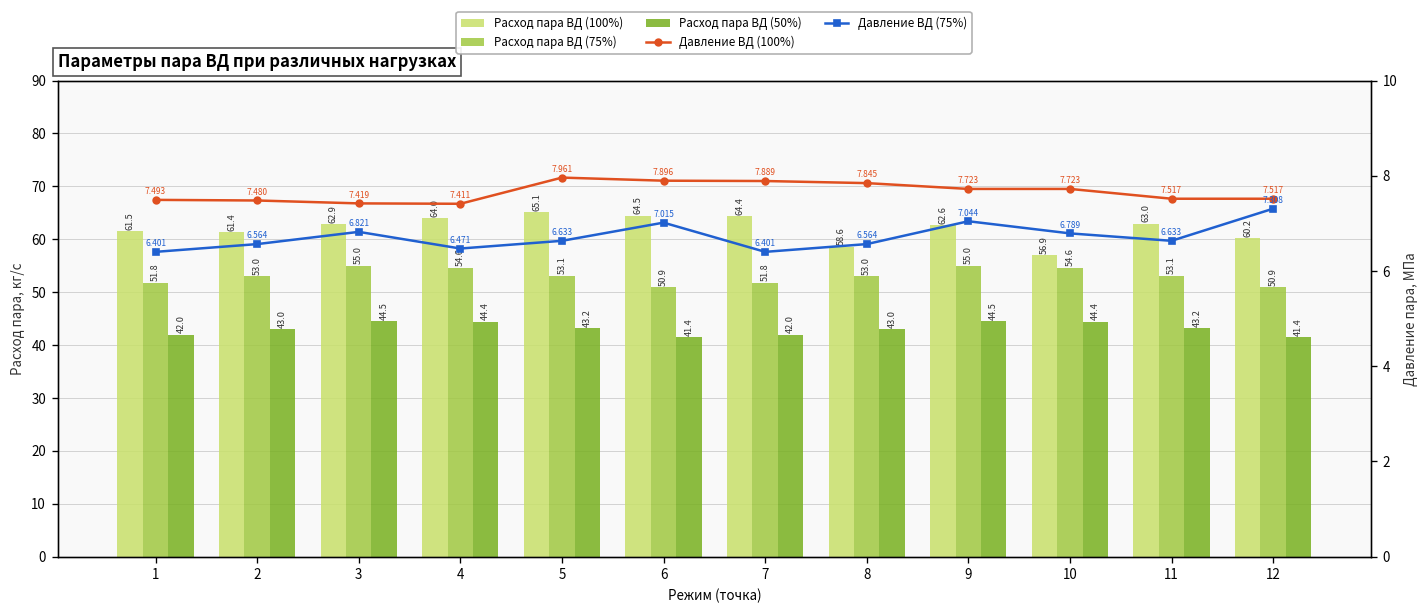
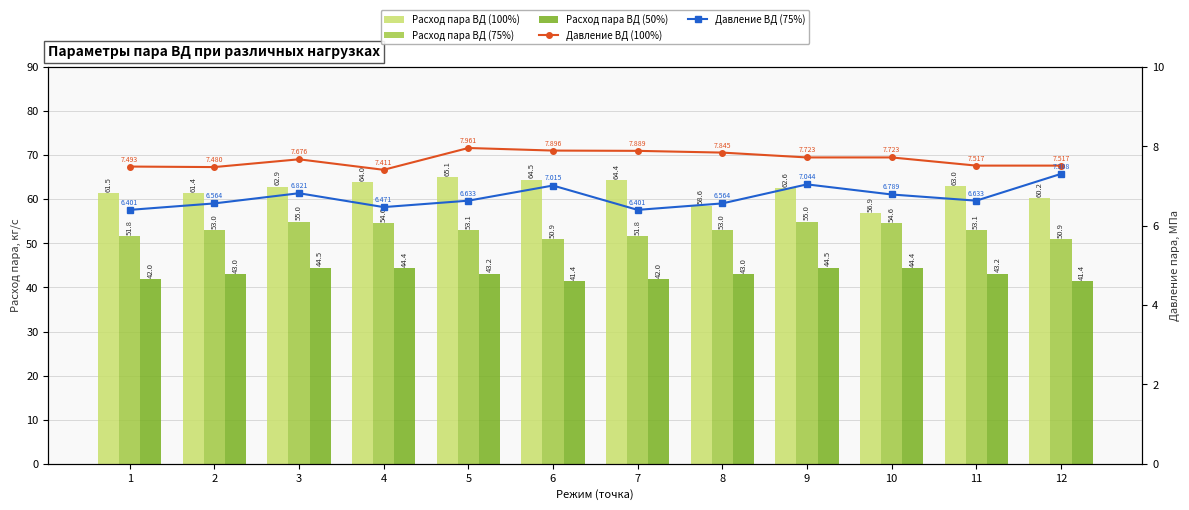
Давление ВД (100%), 3: 7.419 -> 7.676
